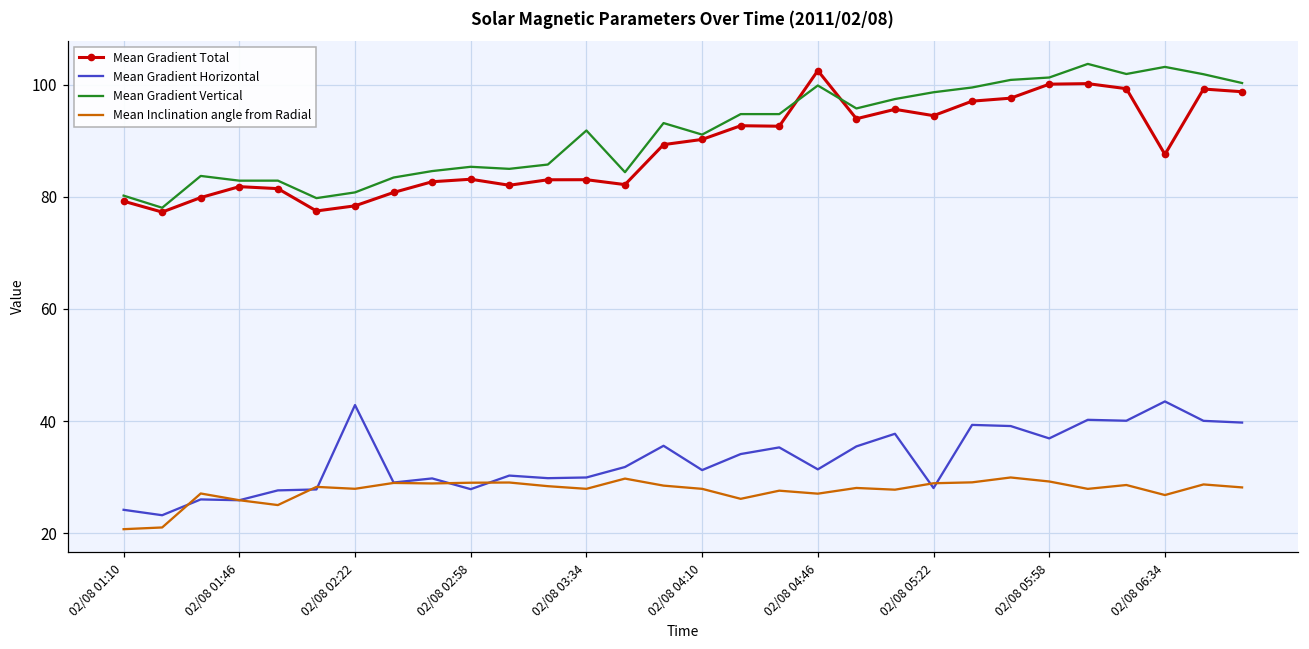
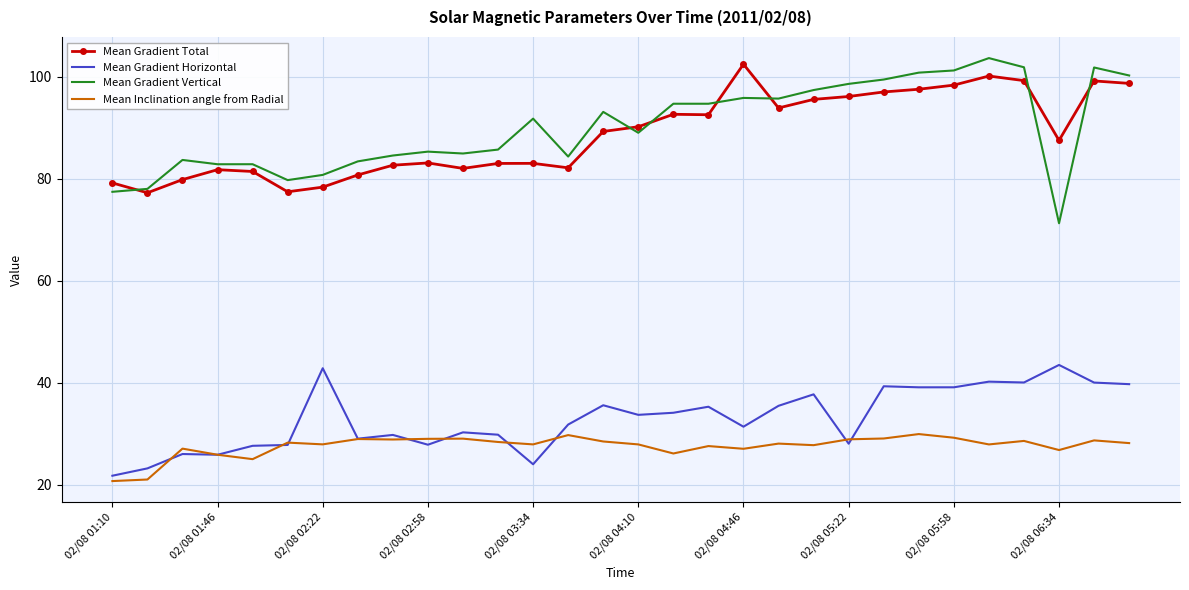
Mean Gradient Horizontal, 02/08 01:10: 24 -> 22
Mean Gradient Vertical, 02/08 01:10: 80 -> 77
Mean Gradient Horizontal, 02/08 03:34: 30 -> 24
Mean Gradient Horizontal, 02/08 04:10: 31 -> 34
Mean Gradient Vertical, 02/08 04:10: 91 -> 89
Mean Gradient Vertical, 02/08 04:46: 100 -> 96
Mean Gradient Total, 02/08 05:22: 94 -> 96
Mean Gradient Total, 02/08 05:58: 100 -> 98
Mean Gradient Horizontal, 02/08 05:58: 37 -> 39
Mean Gradient Vertical, 02/08 06:34: 103 -> 71
